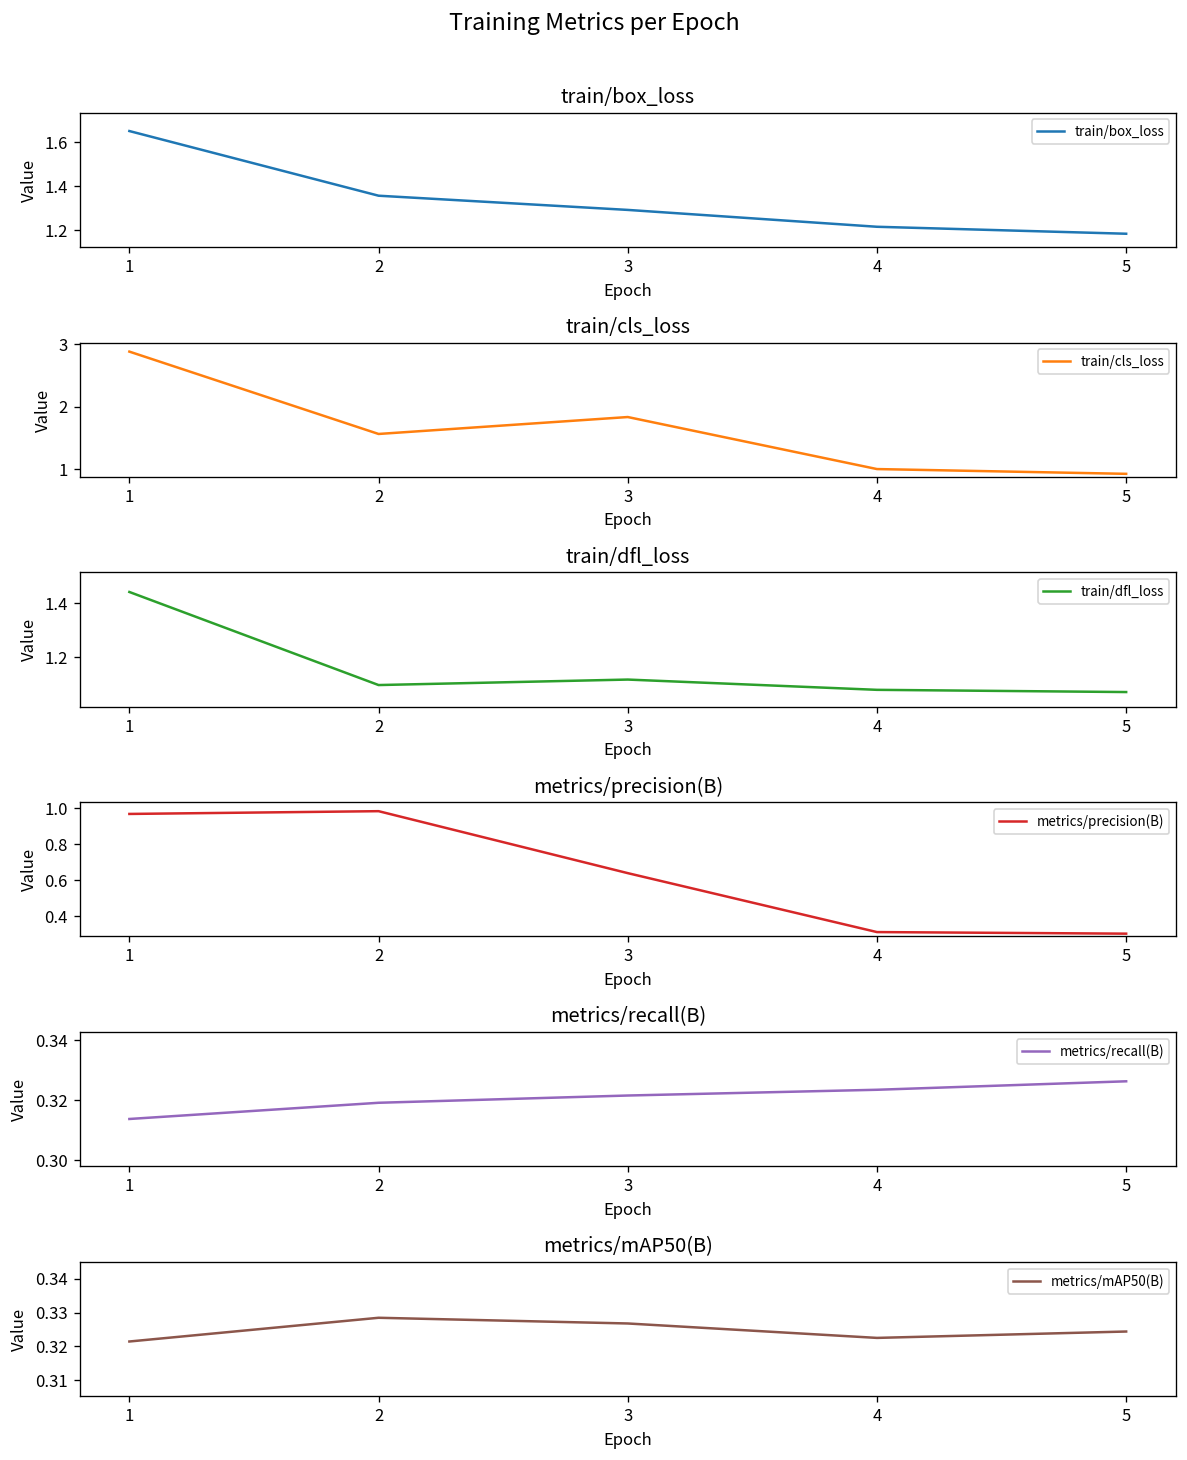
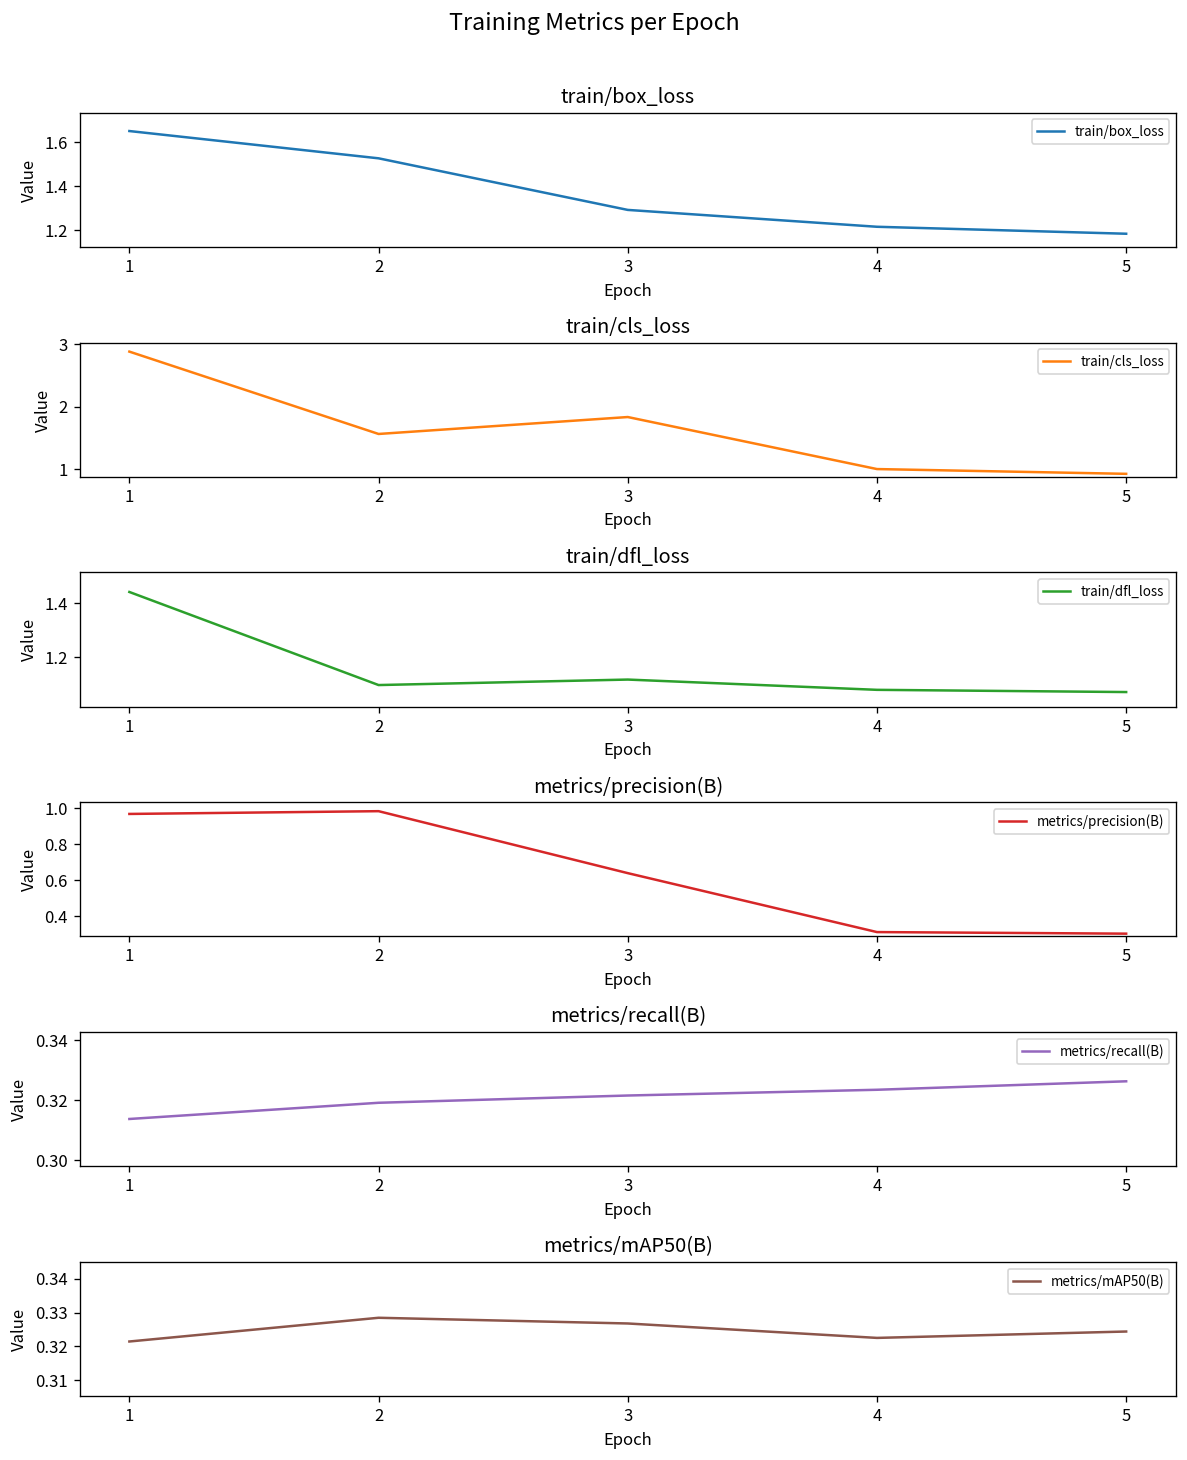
train/box_loss, 2: 1.36 -> 1.53
